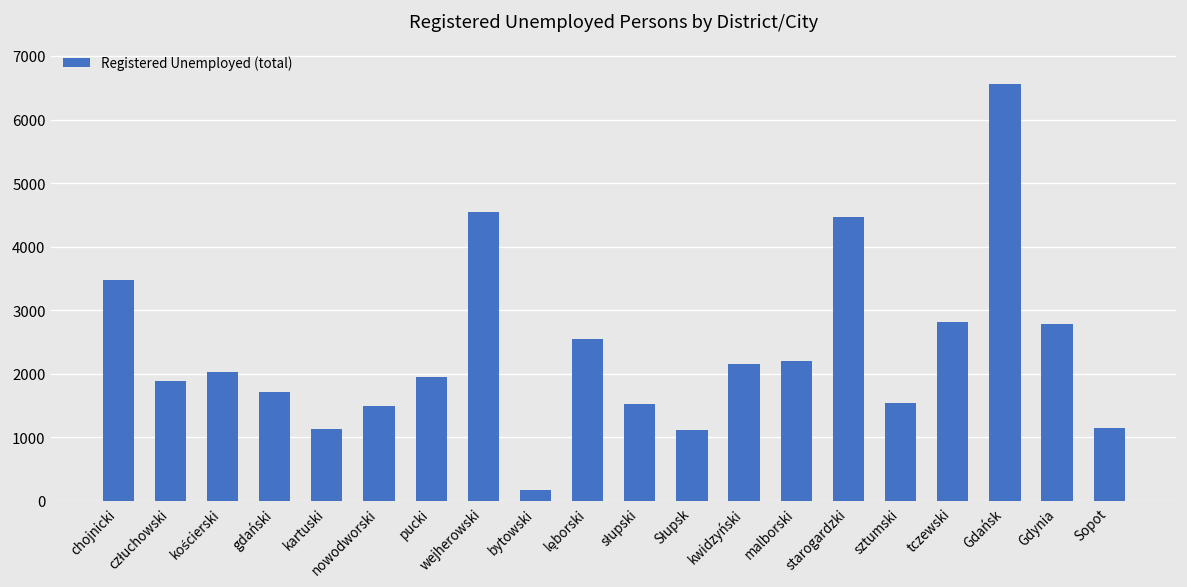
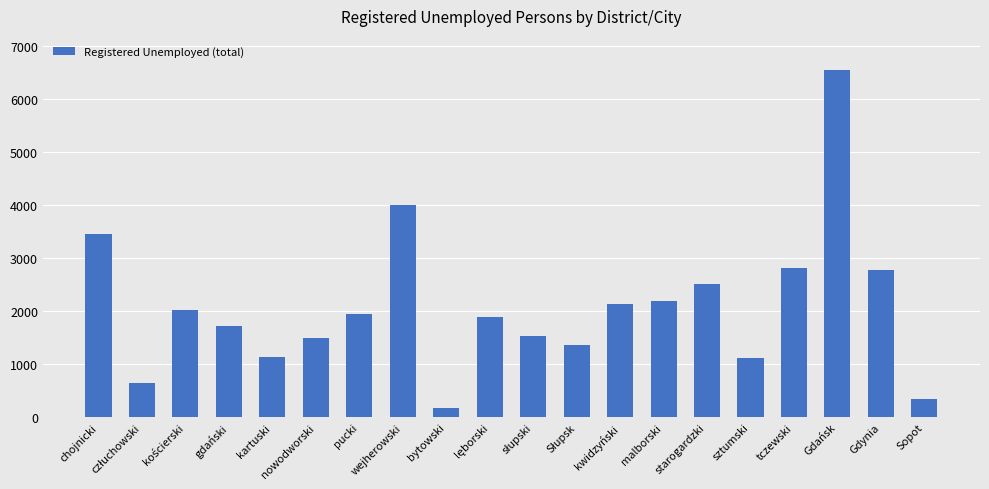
człuchowski: 1900 -> 700
wejherowski: 4500 -> 4000
lęborski: 2600 -> 1900
Słupsk: 1100 -> 1400
starogardzki: 4500 -> 2500
sztumski: 1500 -> 1100
Sopot: 1100 -> 300
